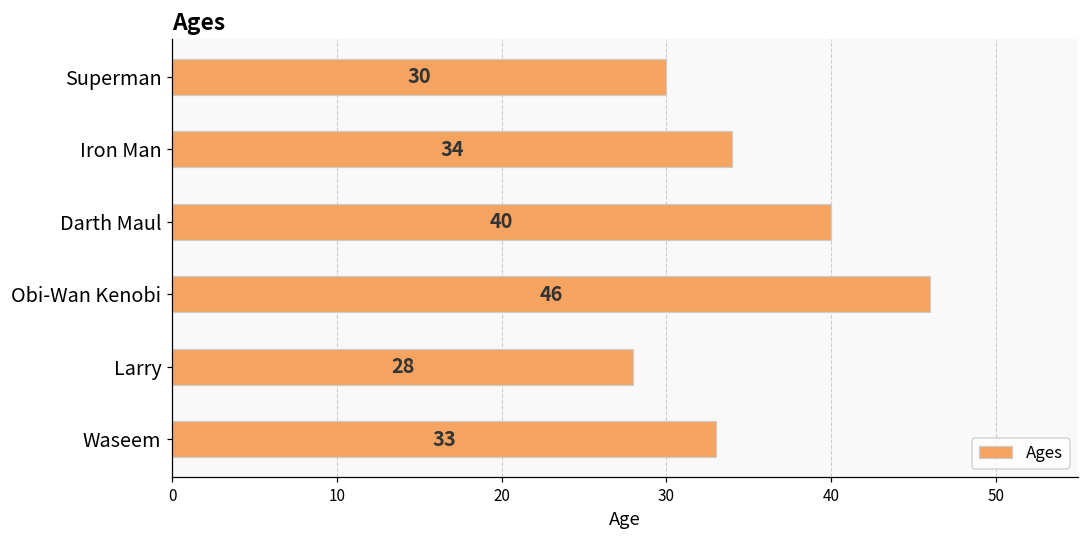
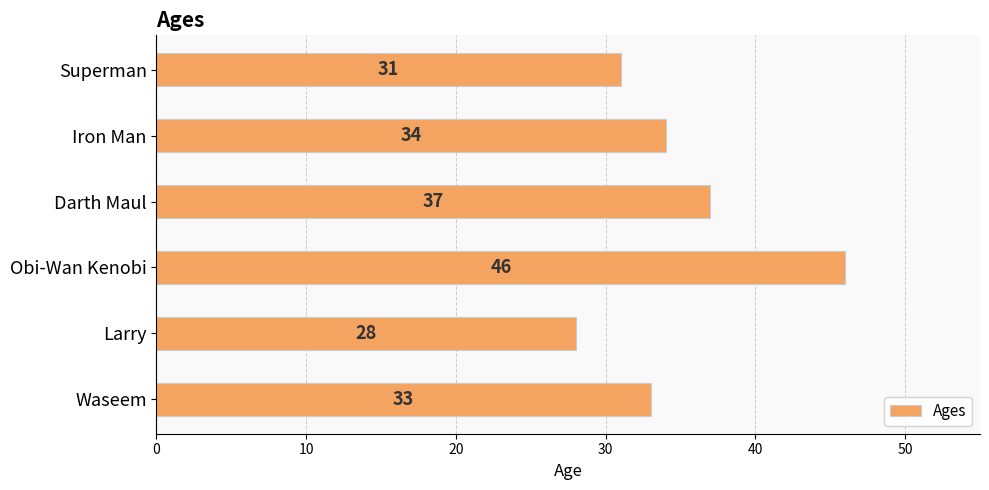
Superman: 30 -> 31
Darth Maul: 40 -> 37
